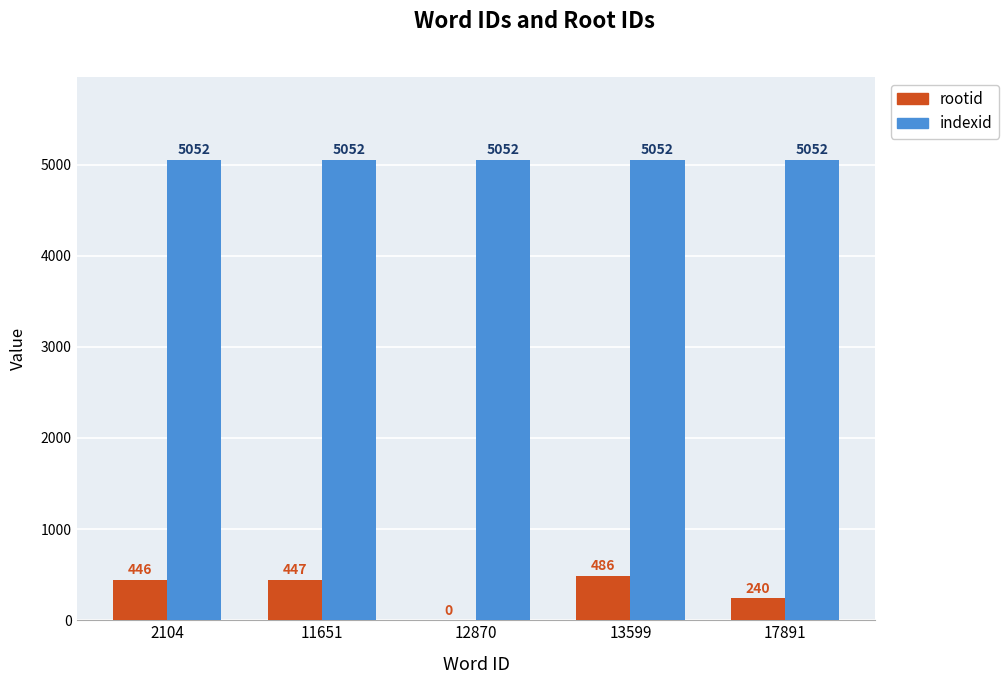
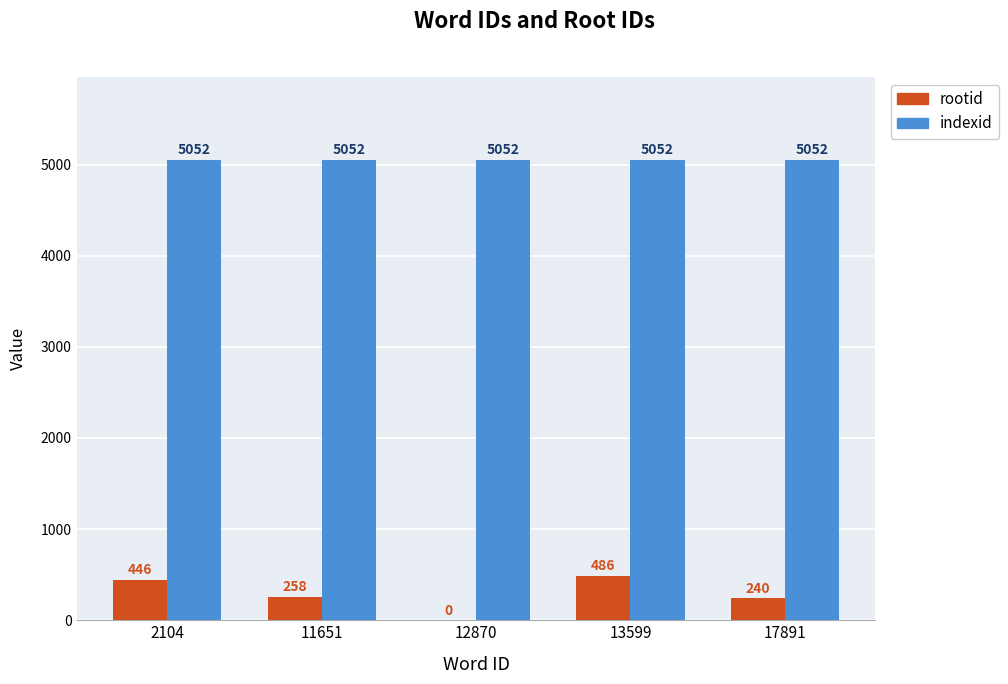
rootid, 11651: 447 -> 258
